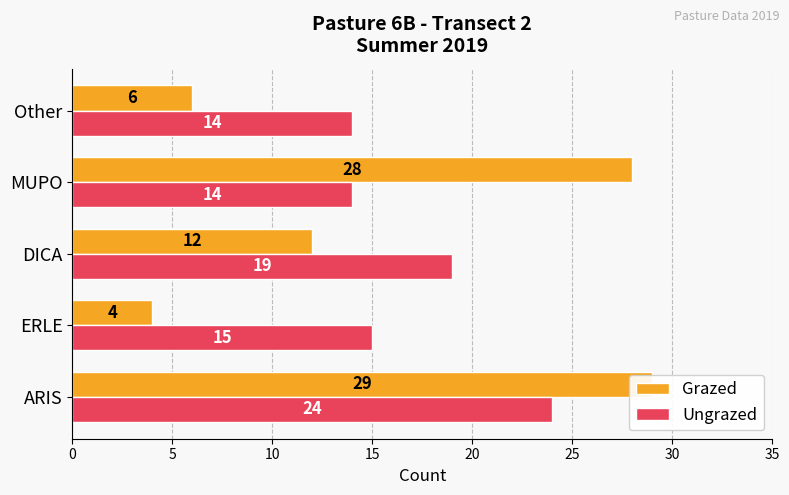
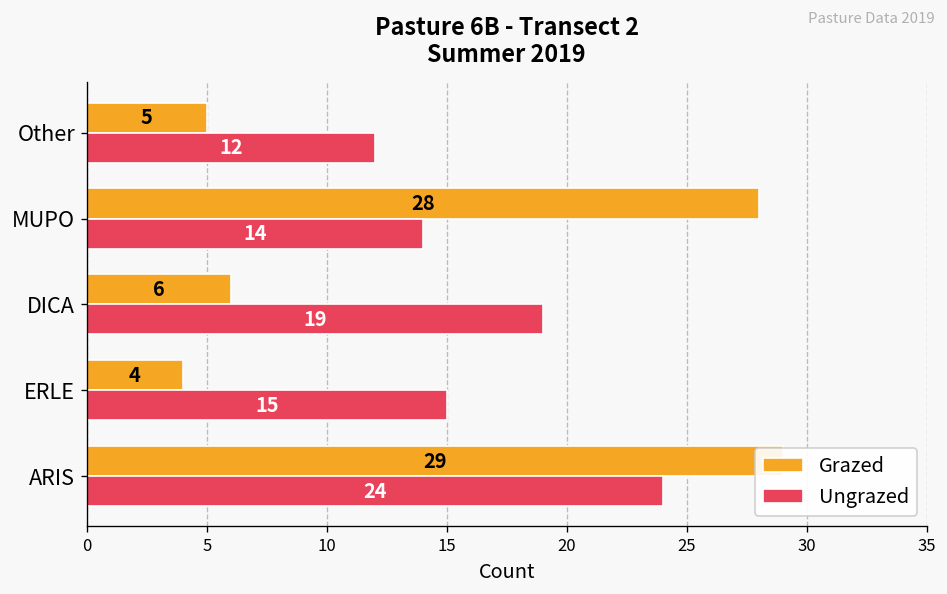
Grazed, Other: 6 -> 5
Ungrazed, Other: 14 -> 12
Grazed, DICA: 12 -> 6
